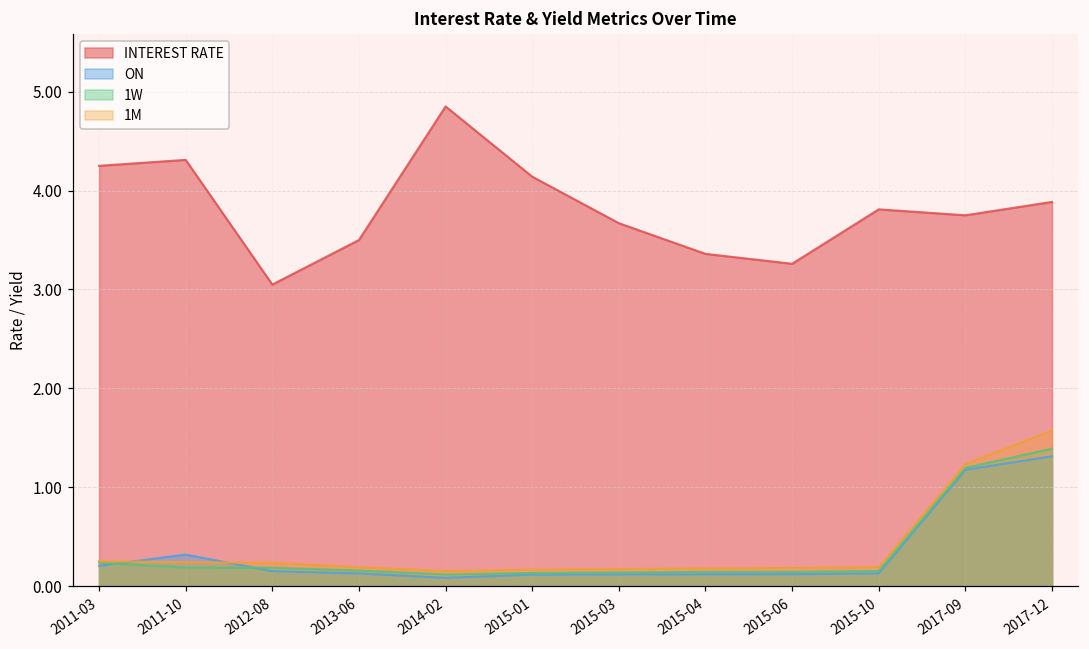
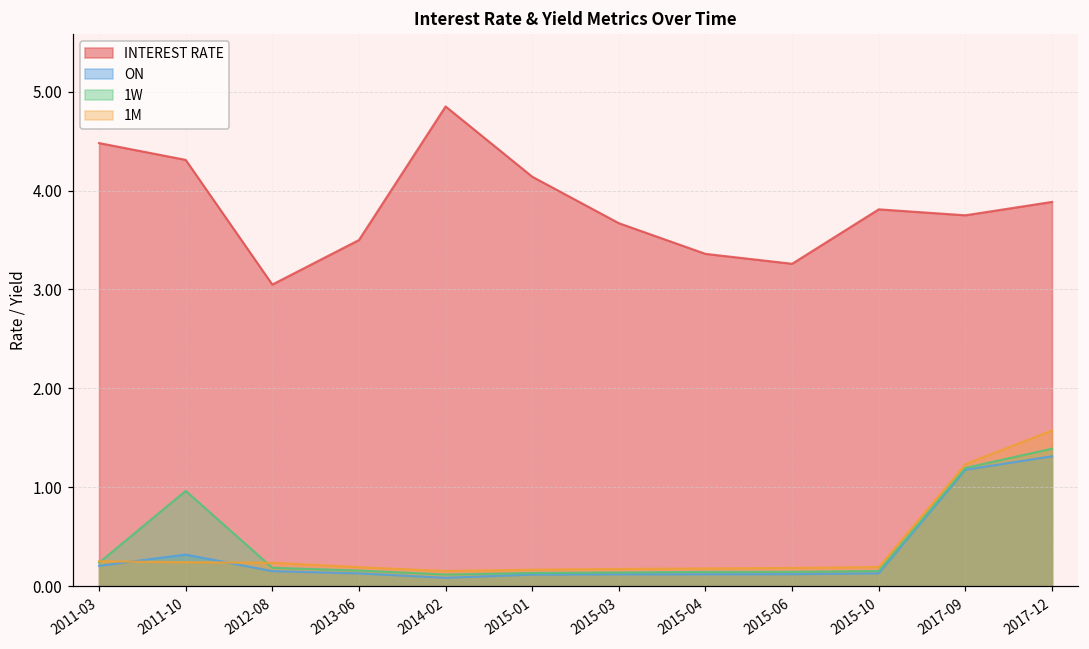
INTEREST RATE, 2011-03: 4.3 -> 4.5
1W, 2011-10: 0.2 -> 1.0
